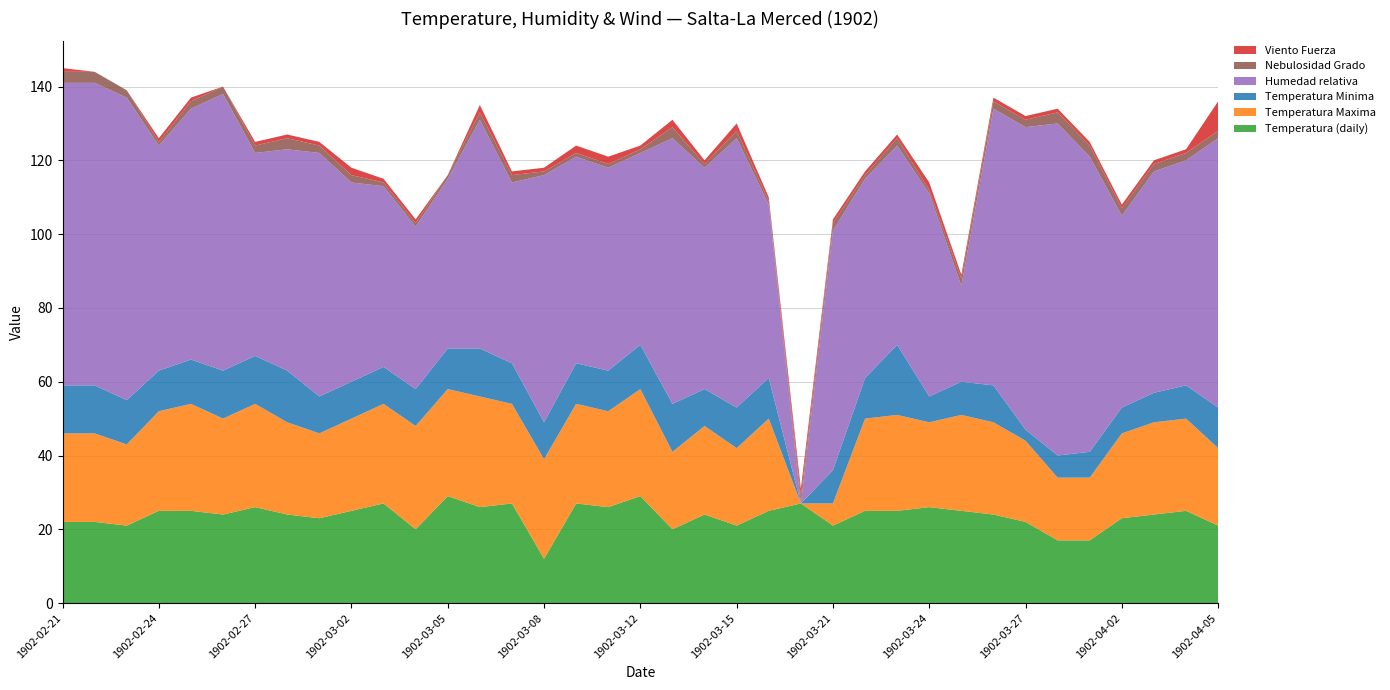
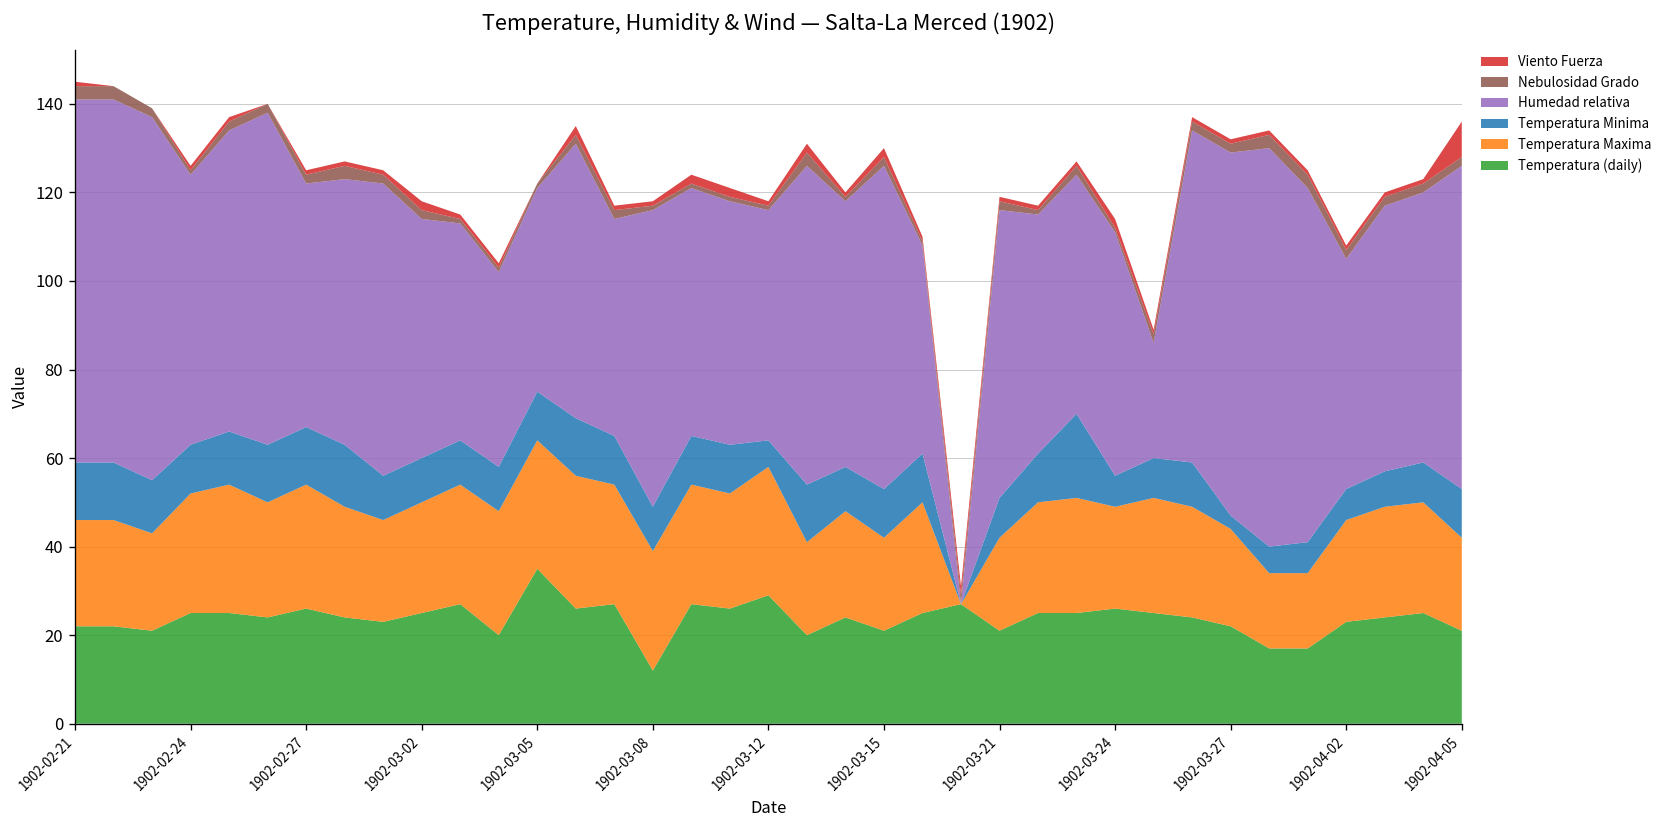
Temperatura (daily), 1902-03-05: 29 -> 35
Temperatura Minima, 1902-03-12: 12 -> 6
Temperatura Maxima, 1902-03-21: 6 -> 21
